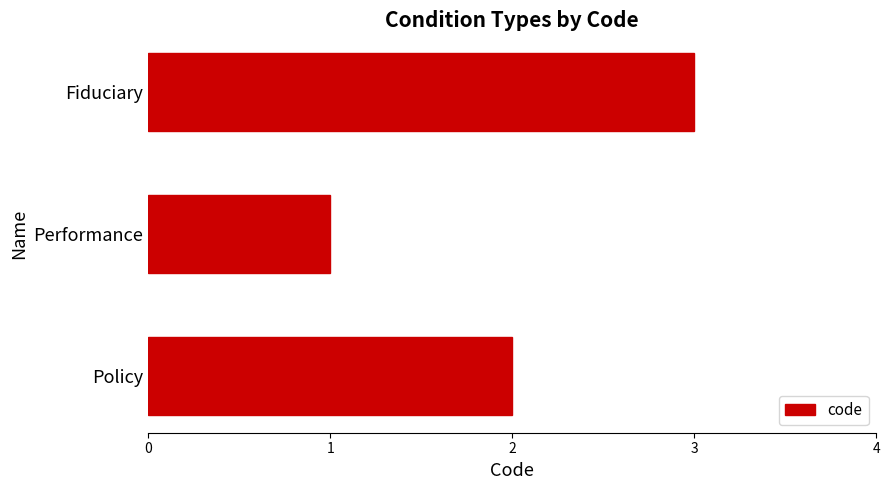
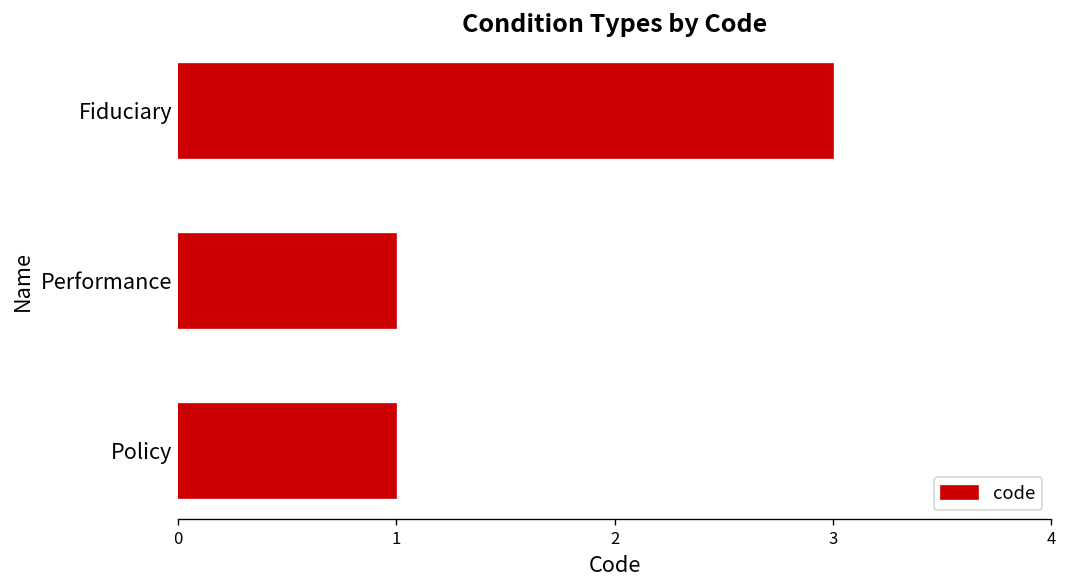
Policy: 2 -> 1
